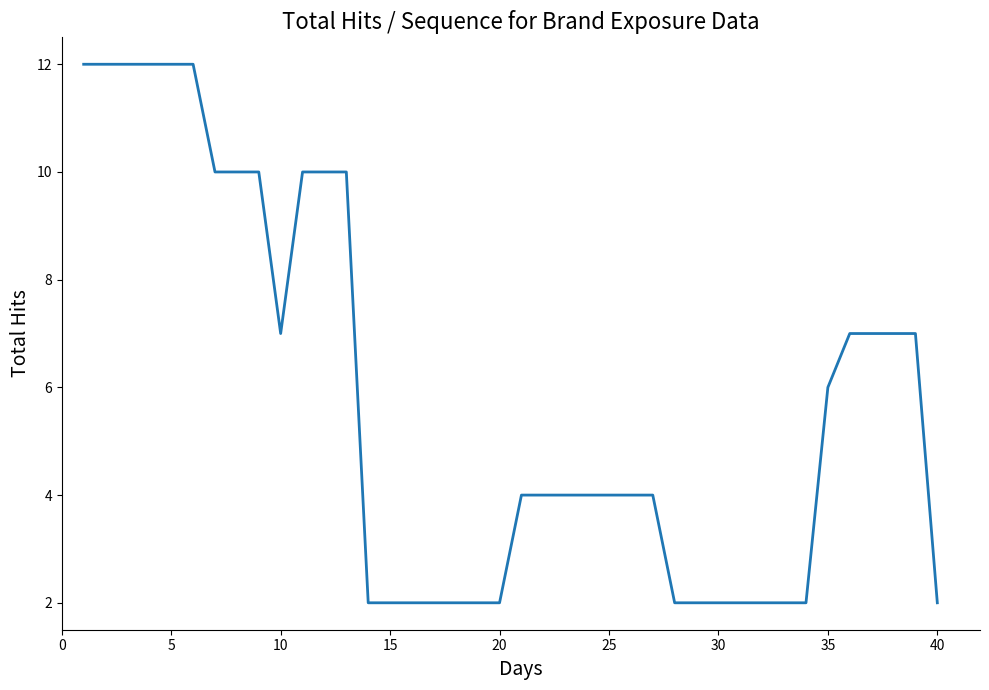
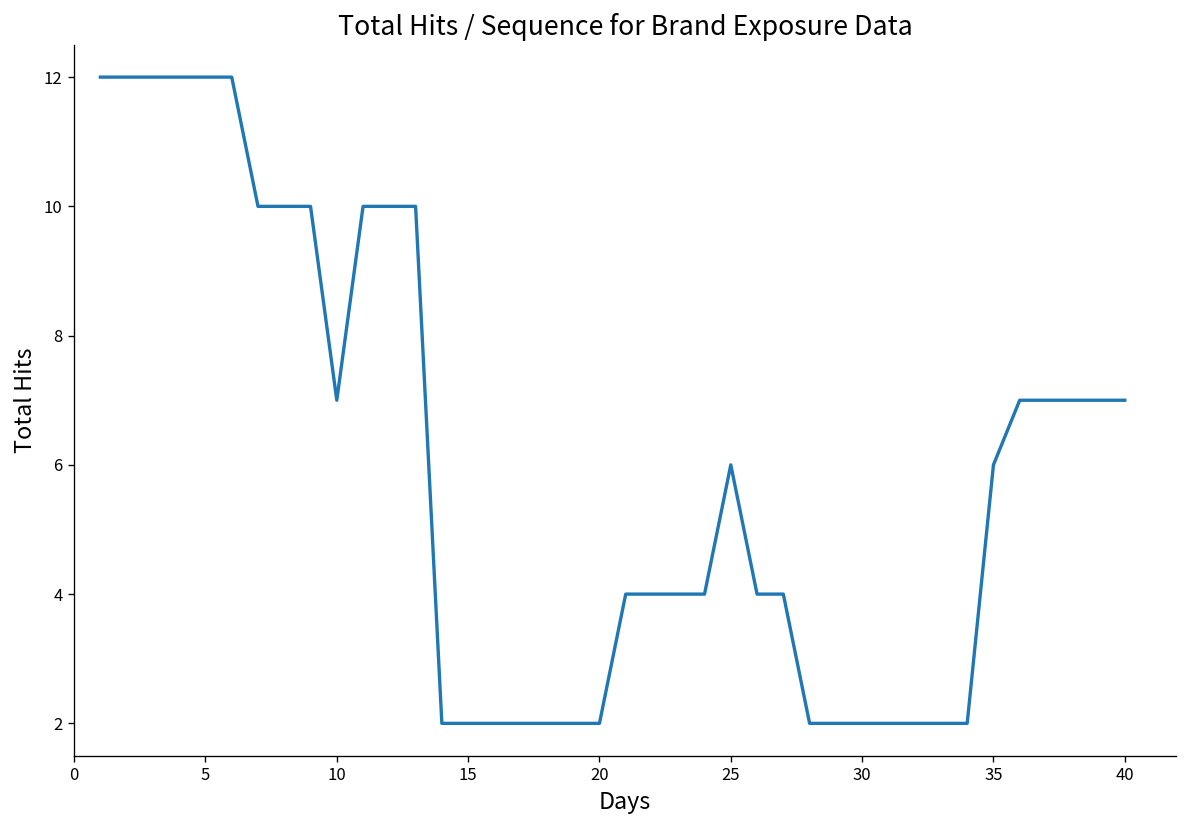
25: 4 -> 6
40: 2 -> 7
